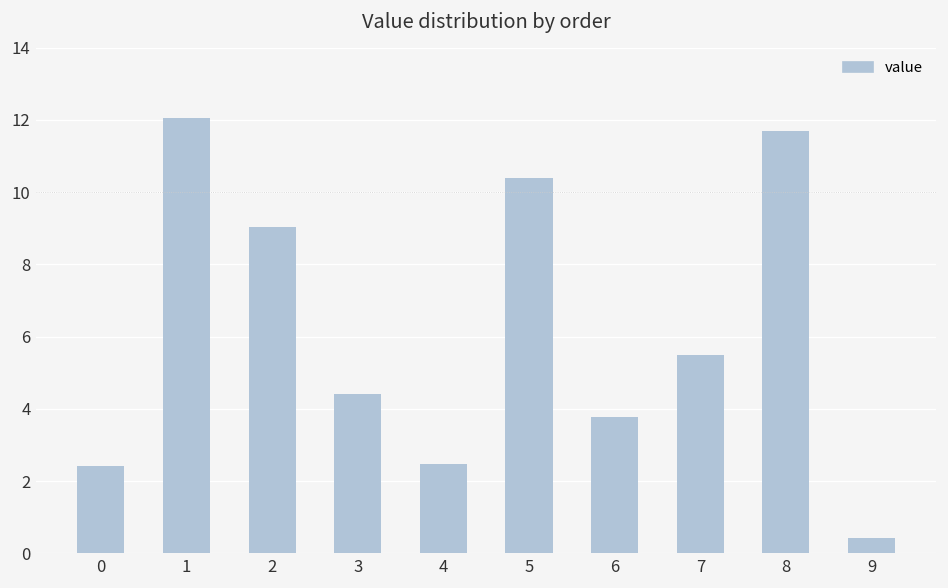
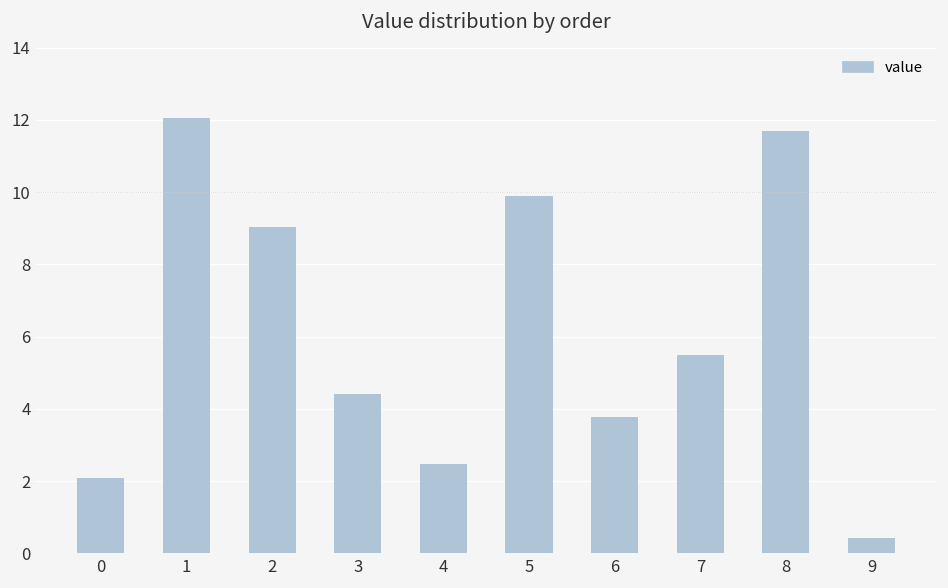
0: 2.4 -> 2.1
5: 10.4 -> 9.9
